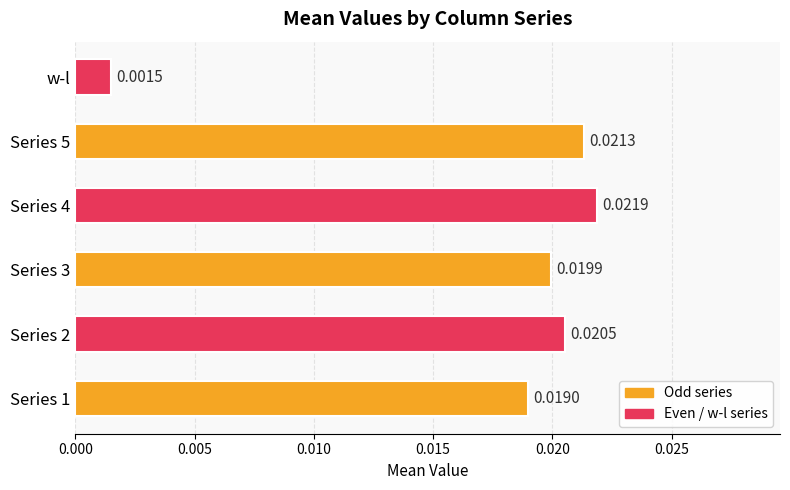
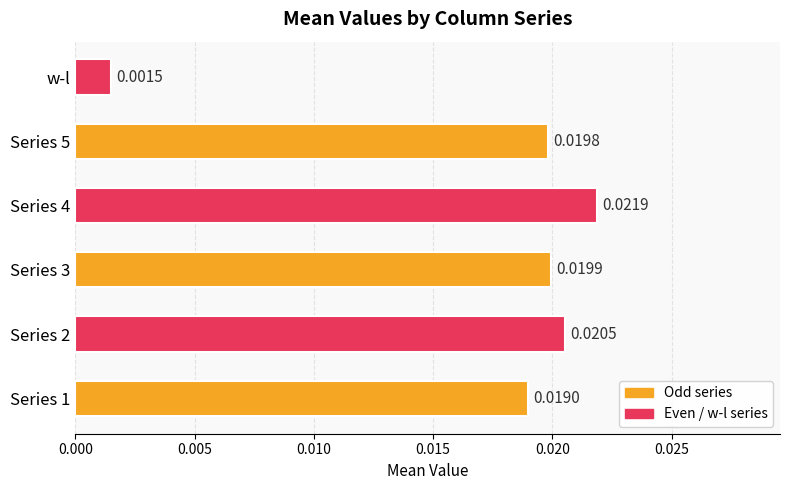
Series 5: 0.0213 -> 0.0198
